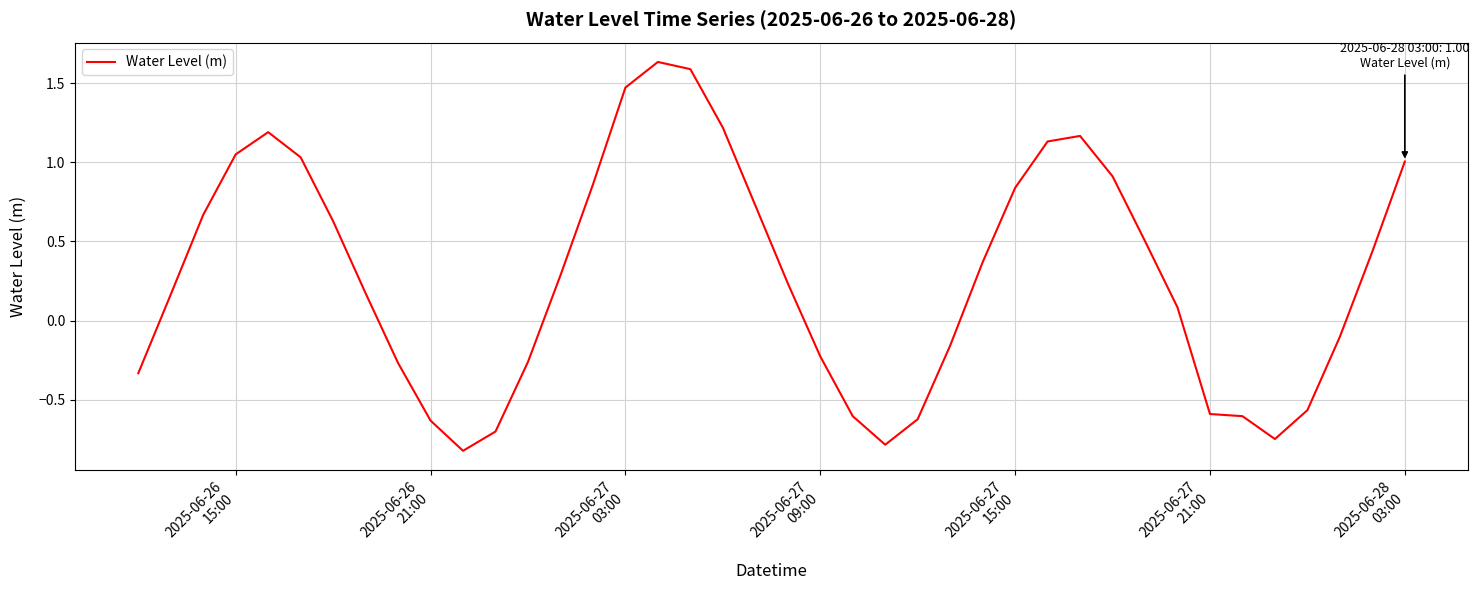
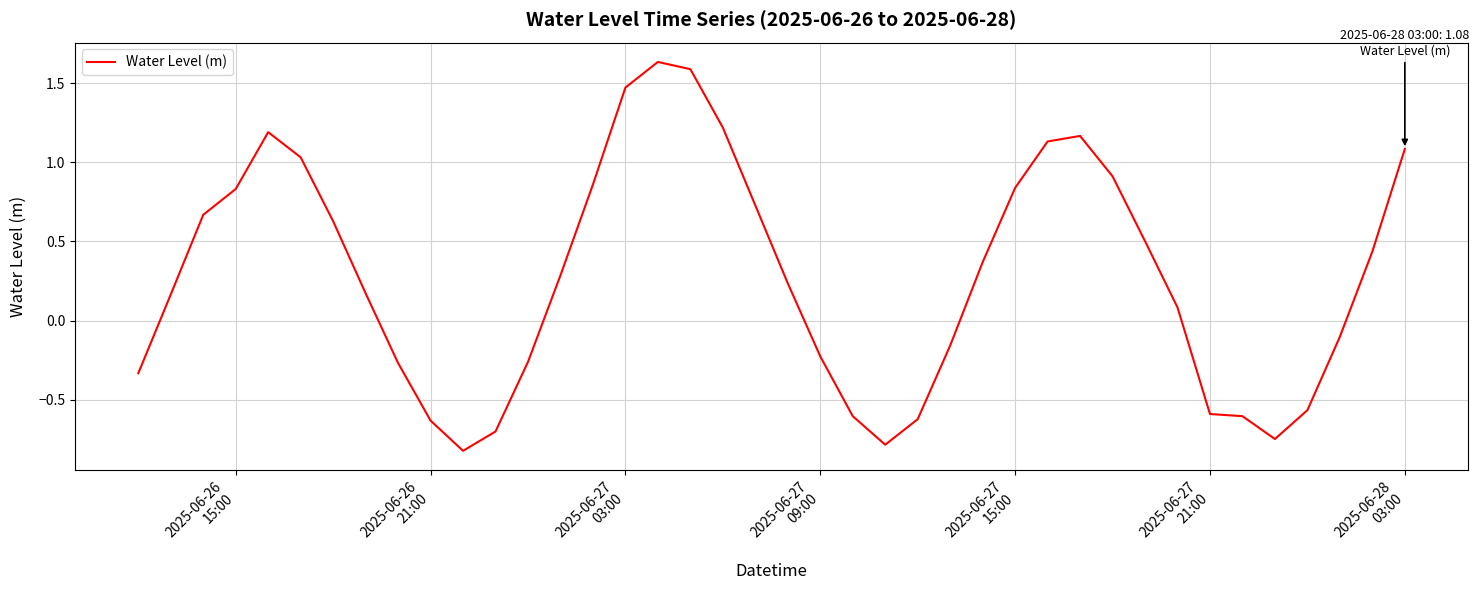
2025-06-26 15:00: 1.05 -> 0.83
2025-06-28 03:00: 1.00 -> 1.08
